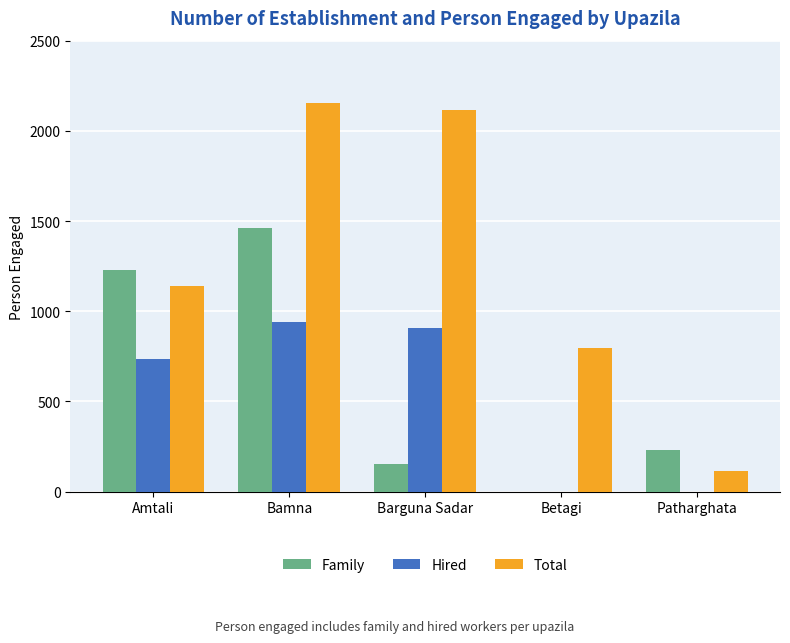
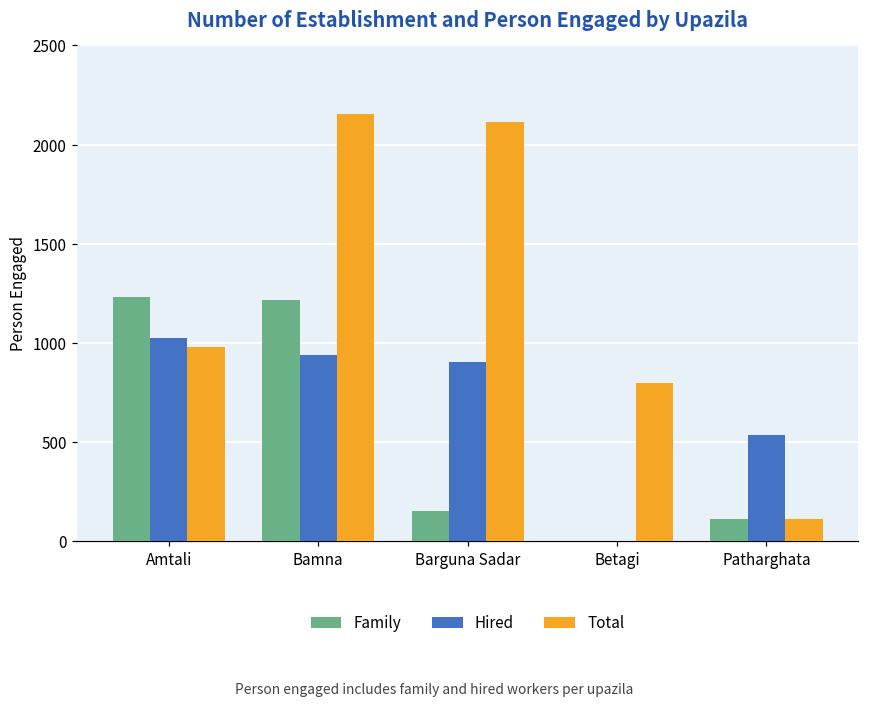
Hired, Amtali: 730 -> 1020
Total, Amtali: 1140 -> 980
Family, Bamna: 1460 -> 1220
Family, Patharghata: 230 -> 110
Hired, Patharghata: 0 -> 540
